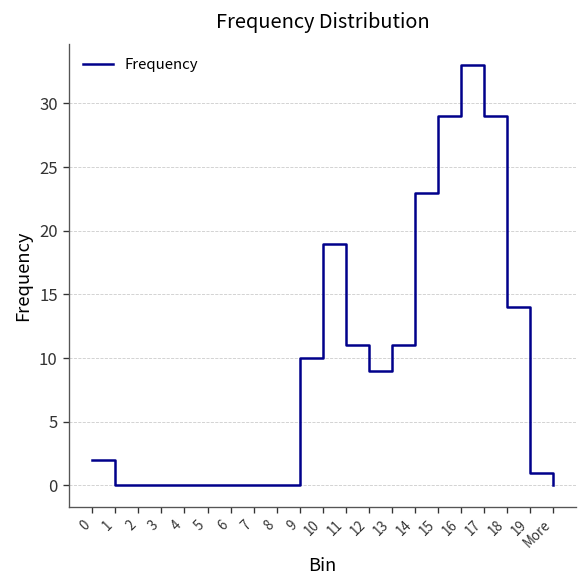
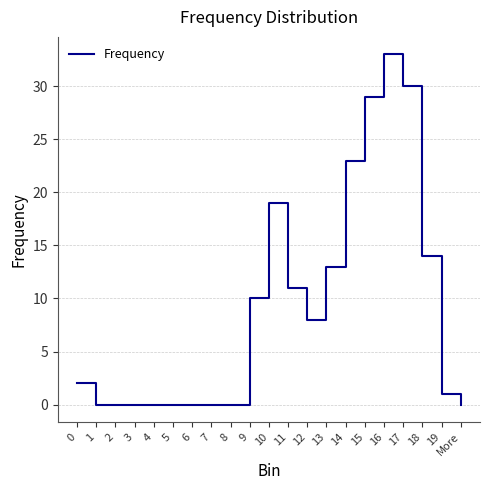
12: 9 -> 8
13: 11 -> 13
17: 29 -> 30
